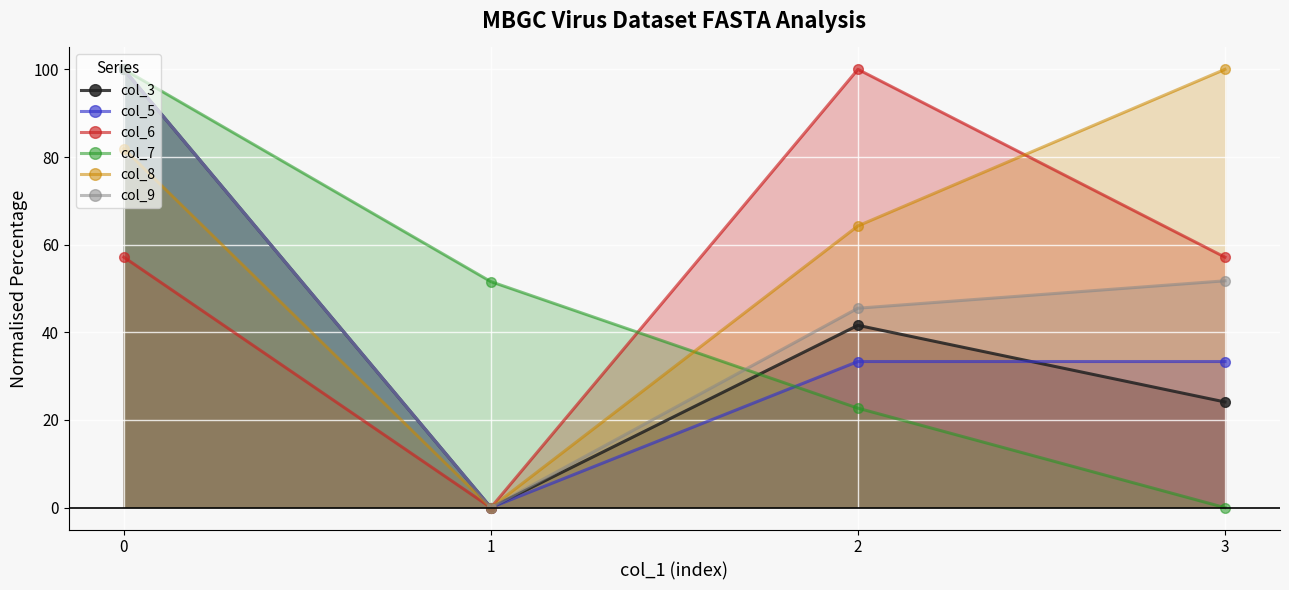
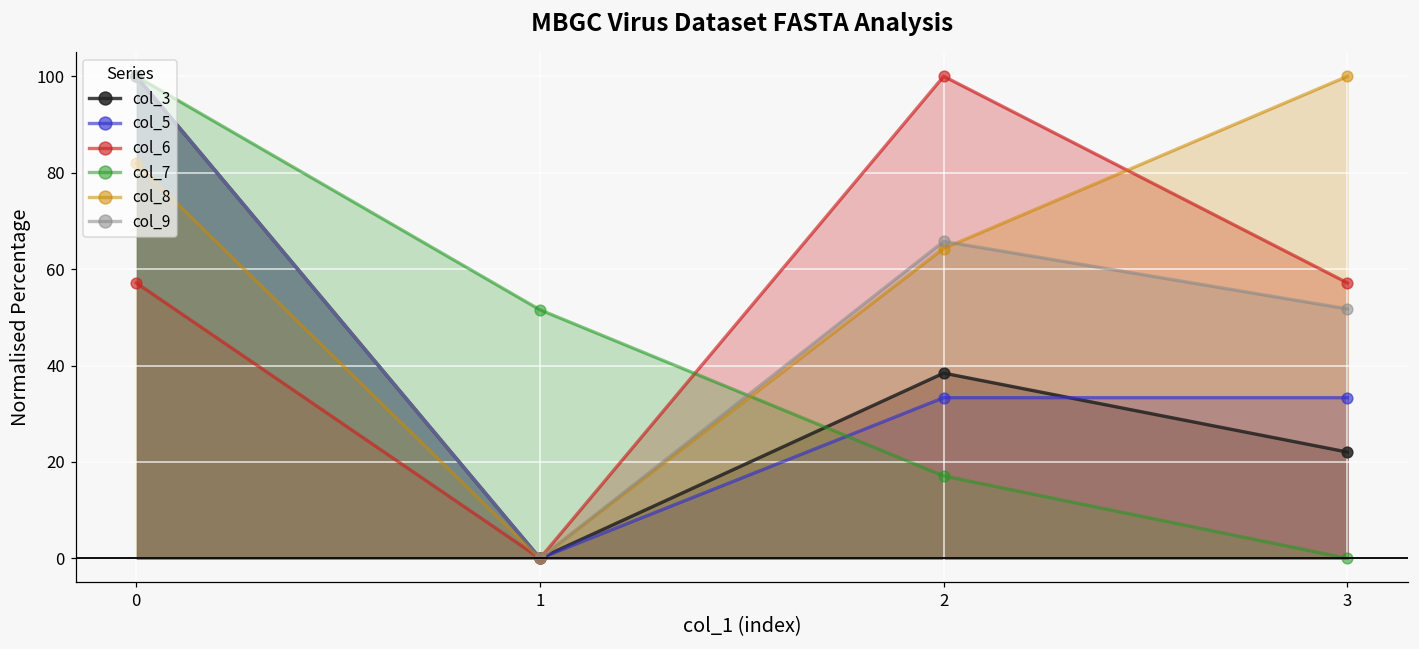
col_3, 2: 42 -> 38
col_7, 2: 23 -> 17
col_9, 2: 46 -> 66
col_3, 3: 24 -> 22
